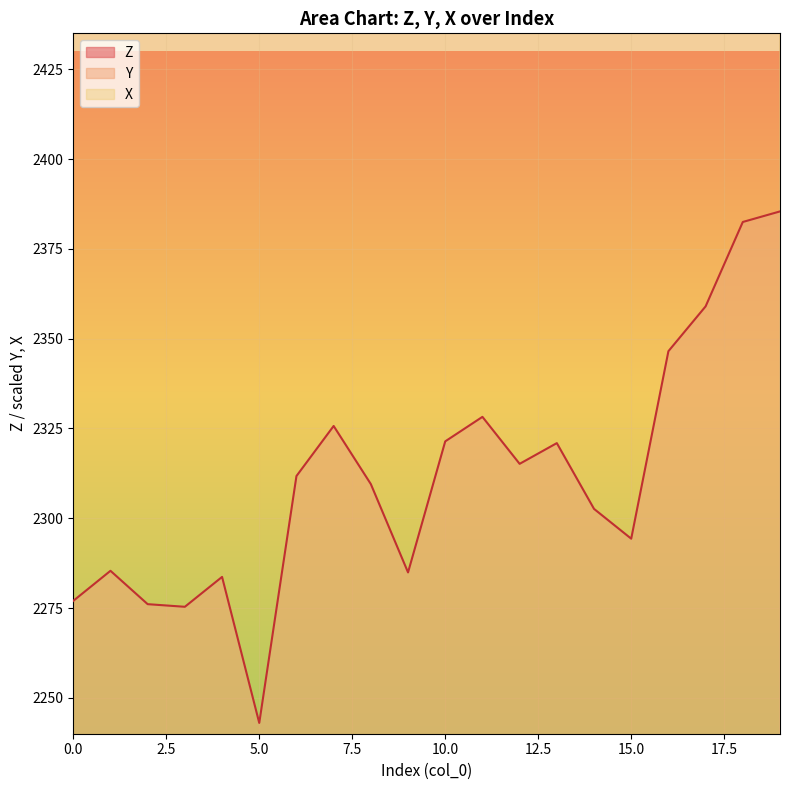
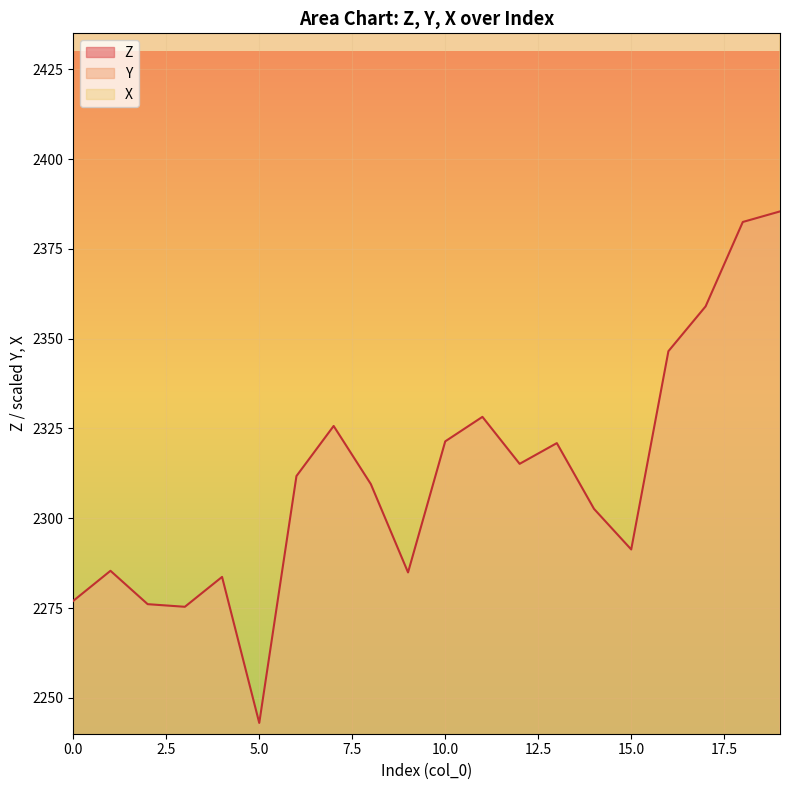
Z, 15.0: 2294 -> 2291
